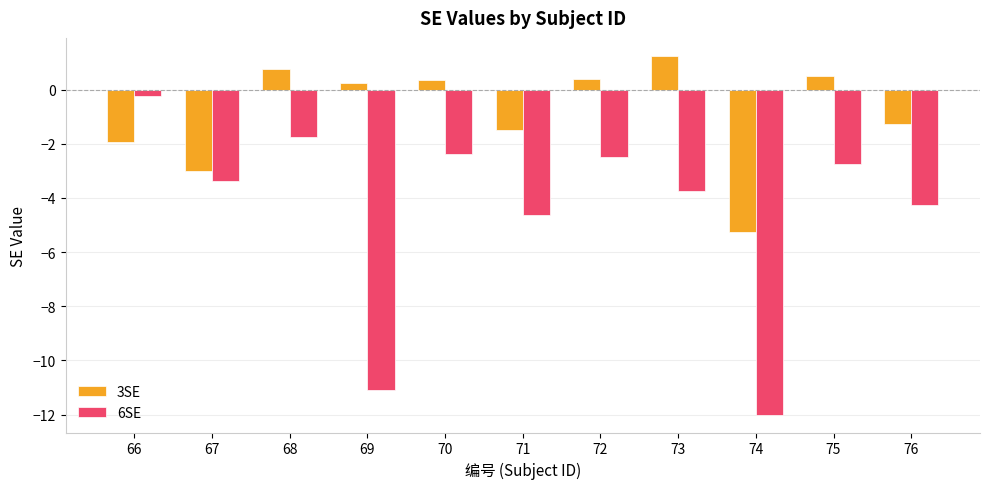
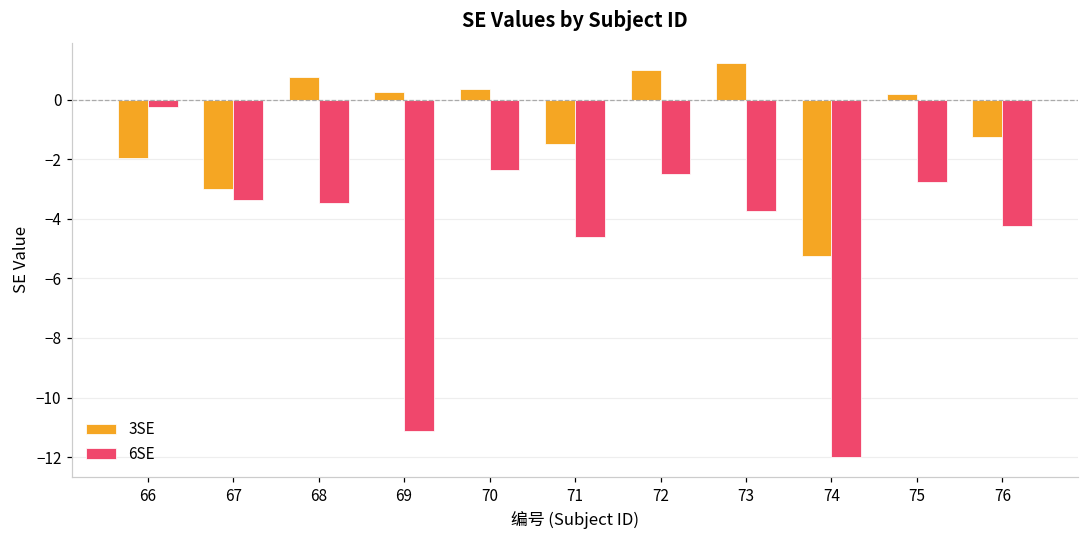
6SE, 68: -1.8 -> -3.5
3SE, 72: 0.4 -> 1.0
3SE, 75: 0.5 -> 0.2
